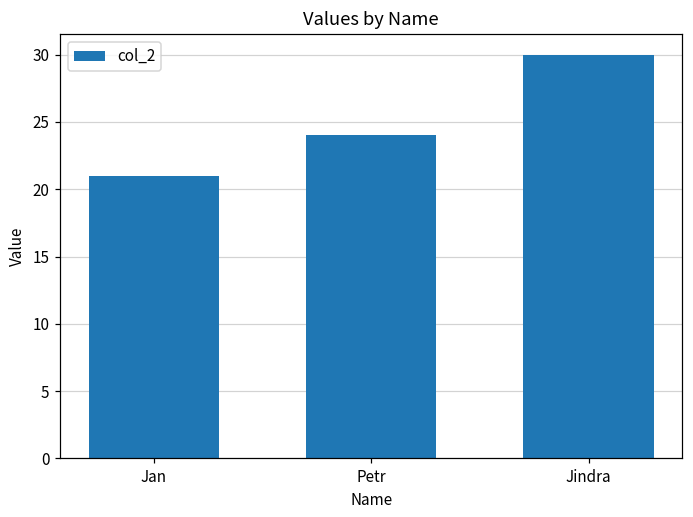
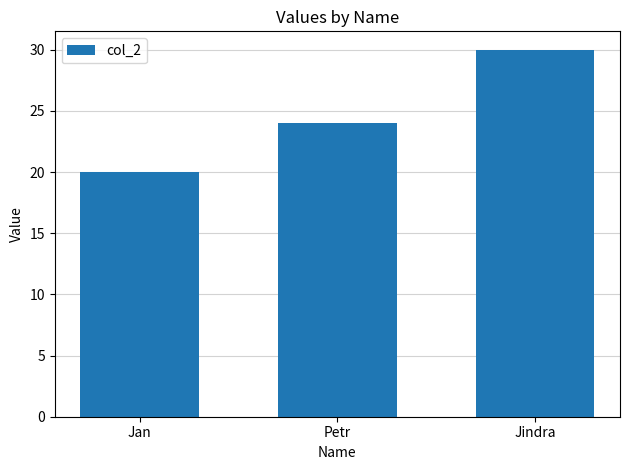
Jan: 21 -> 20
